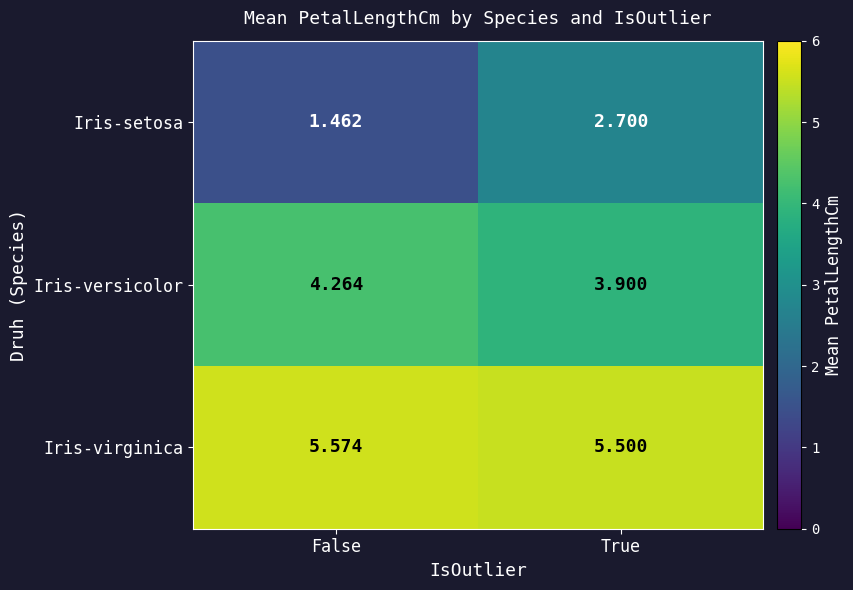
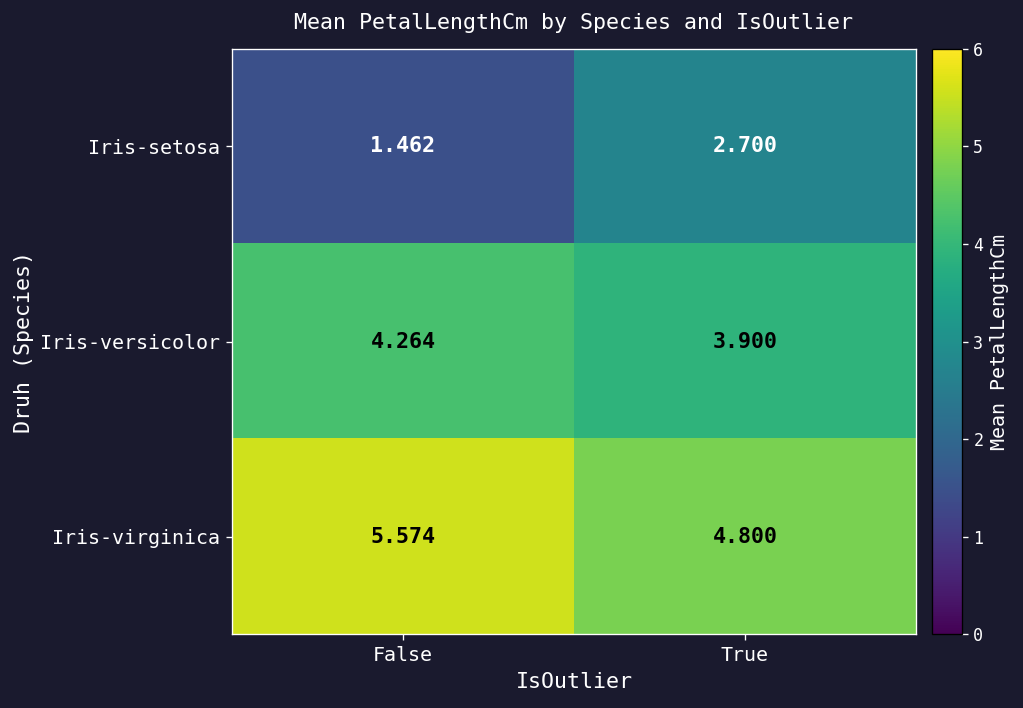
Iris-virginica, True: 5.500 -> 4.800
